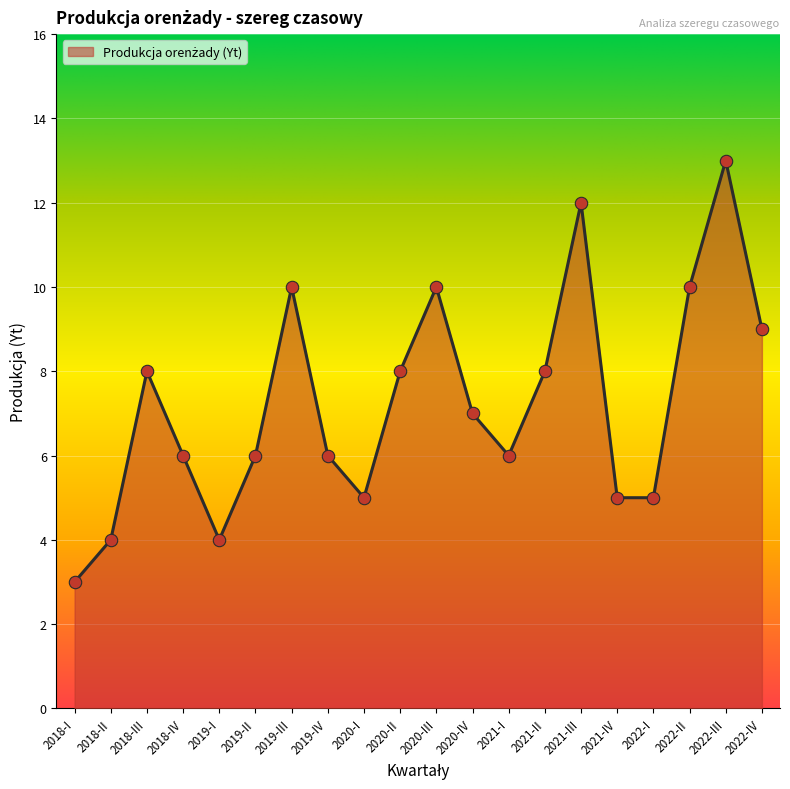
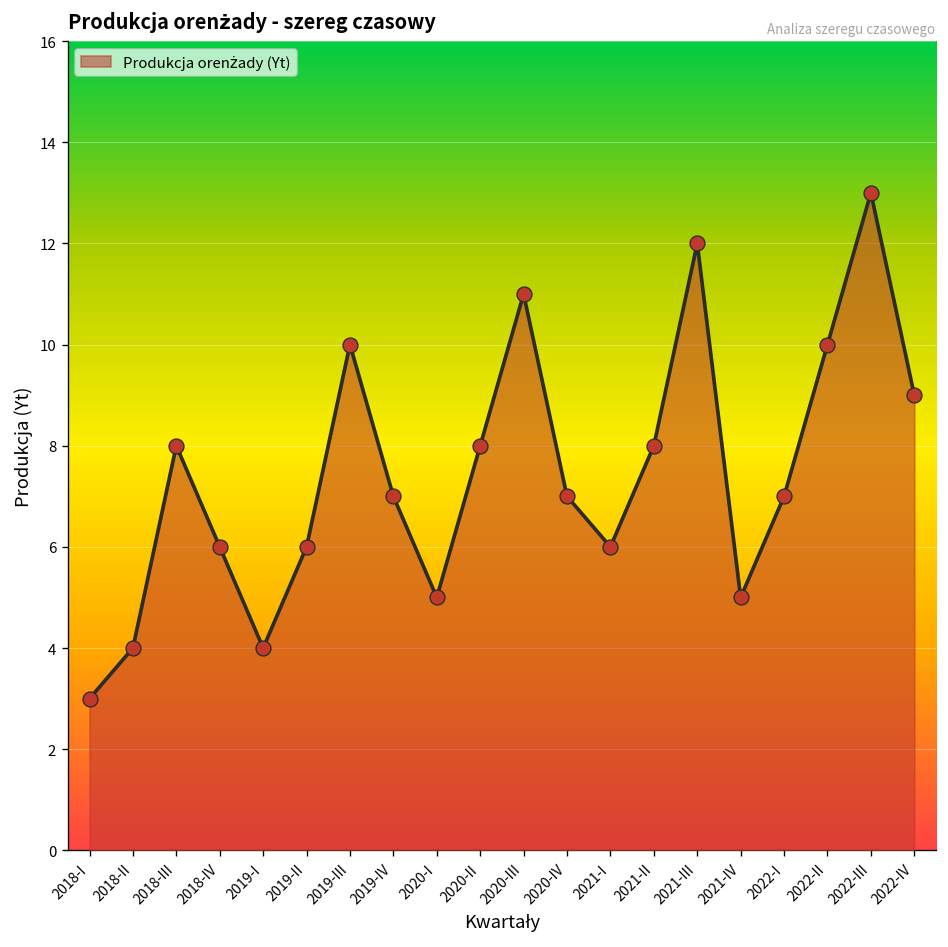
2019-IV: 6 -> 7
2020-III: 10 -> 11
2022-I: 5 -> 7
